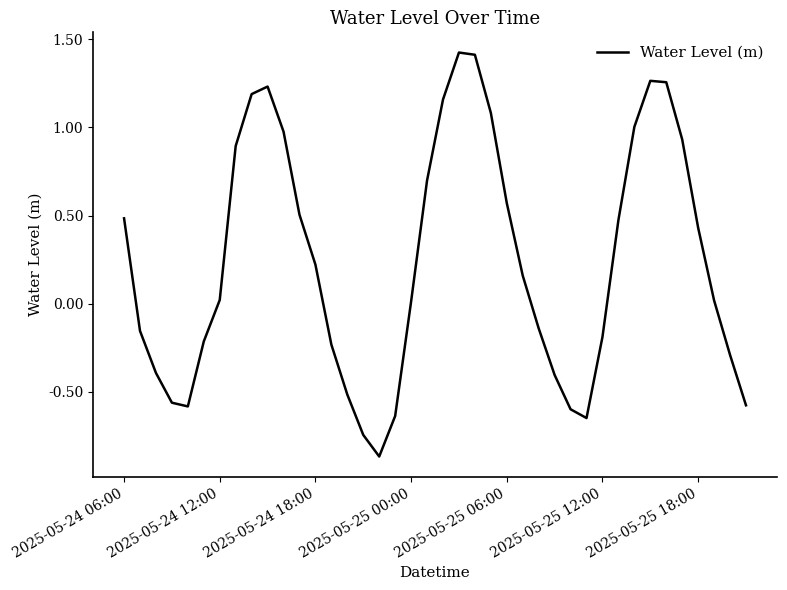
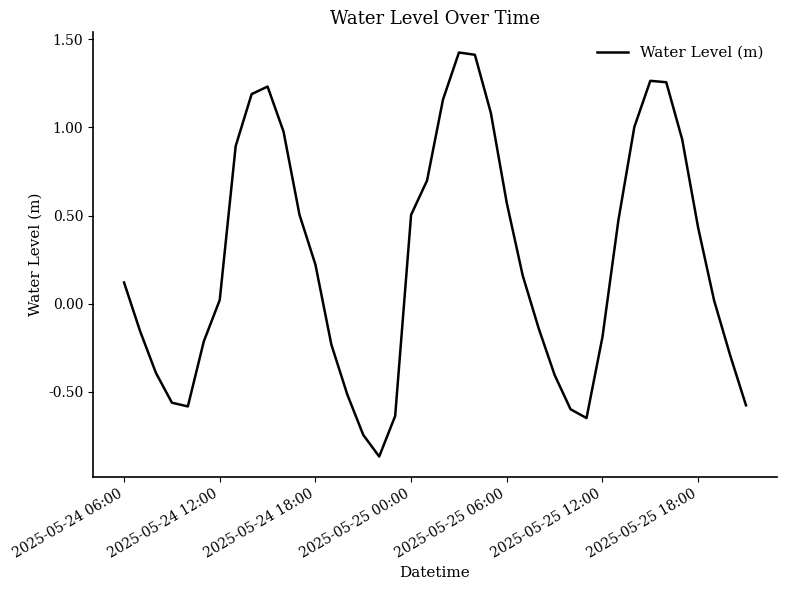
2025-05-24 06:00: 0.48 -> 0.12
2025-05-25 00:00: 0.01 -> 0.50
